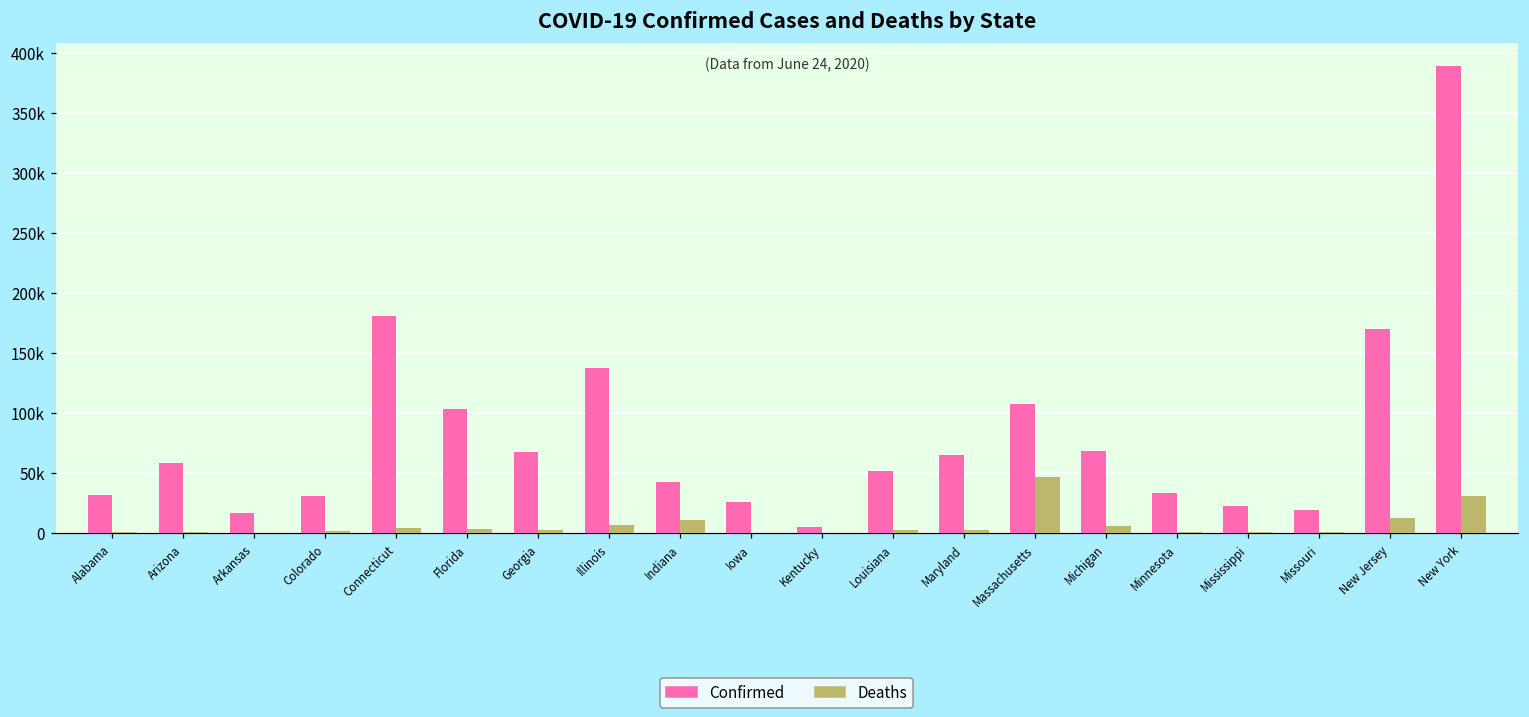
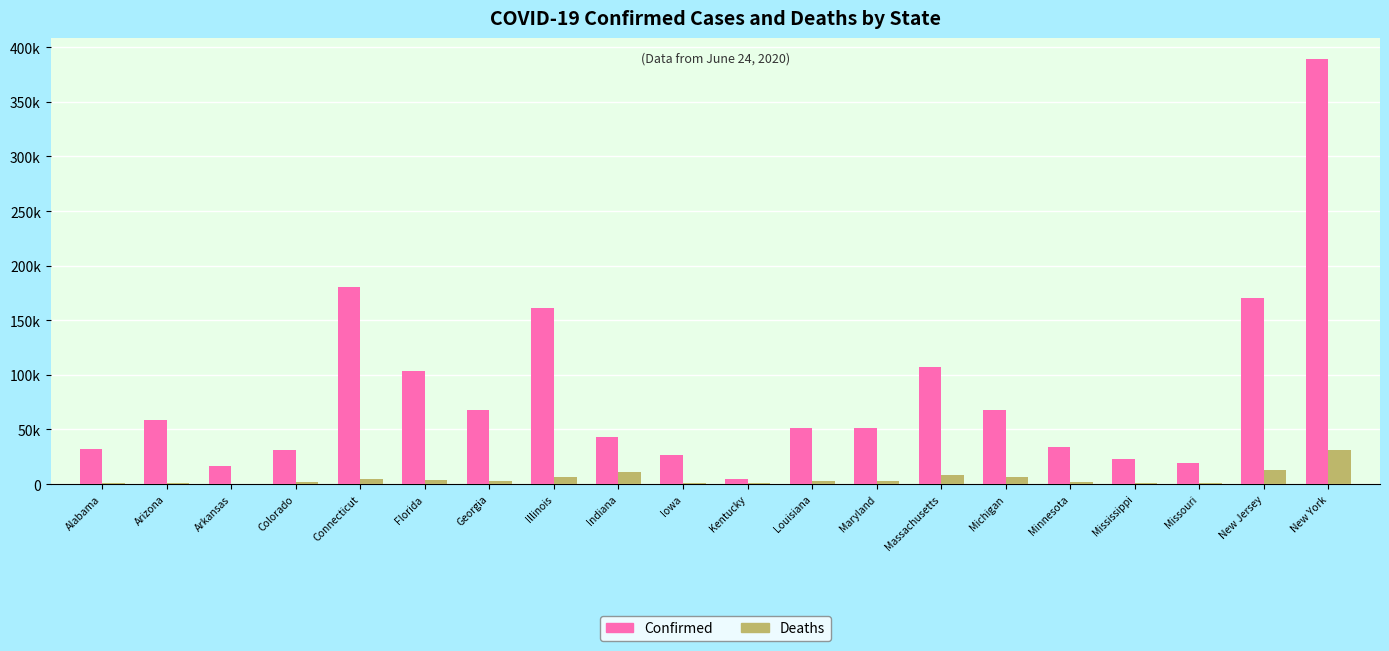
Confirmed, Illinois: 138000 -> 162000
Confirmed, Maryland: 65000 -> 51000
Deaths, Massachusetts: 47000 -> 8000
